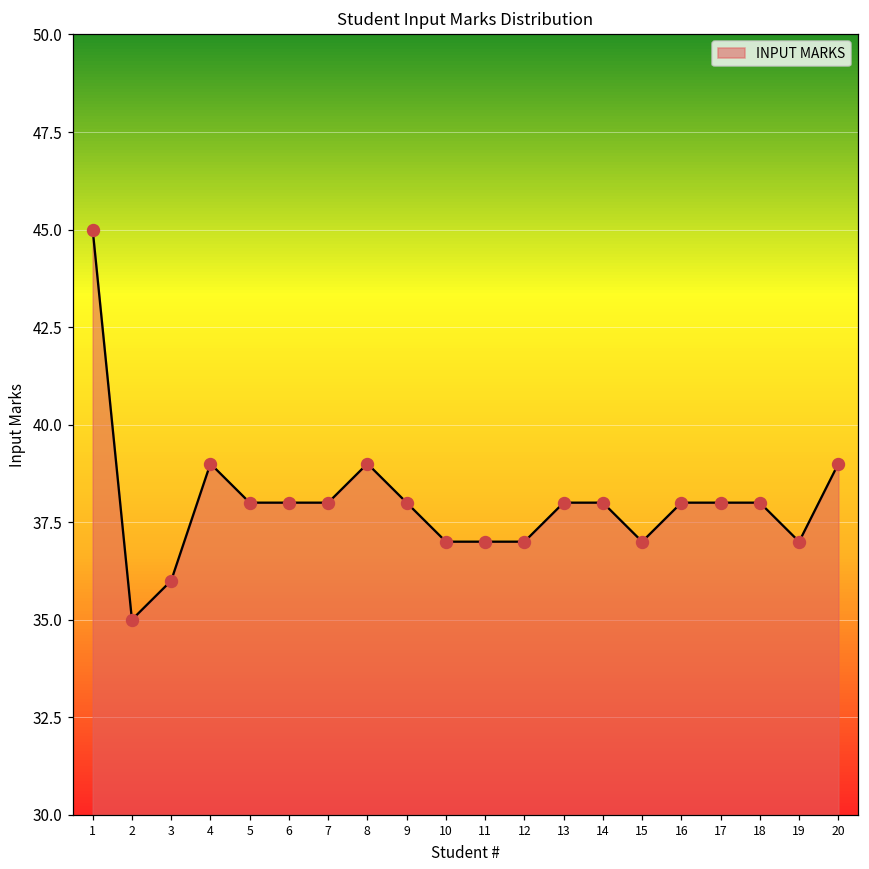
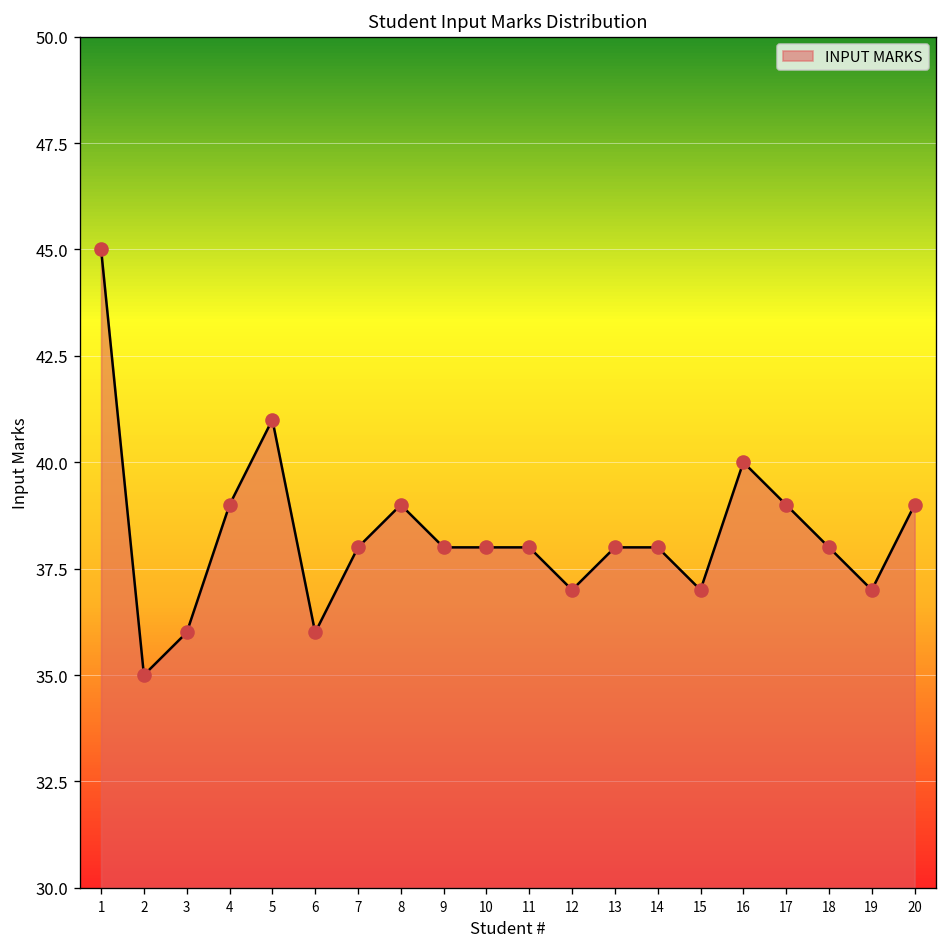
5: 38 -> 41
6: 38 -> 36
10: 37 -> 38
11: 37 -> 38
16: 38 -> 40
17: 38 -> 39
